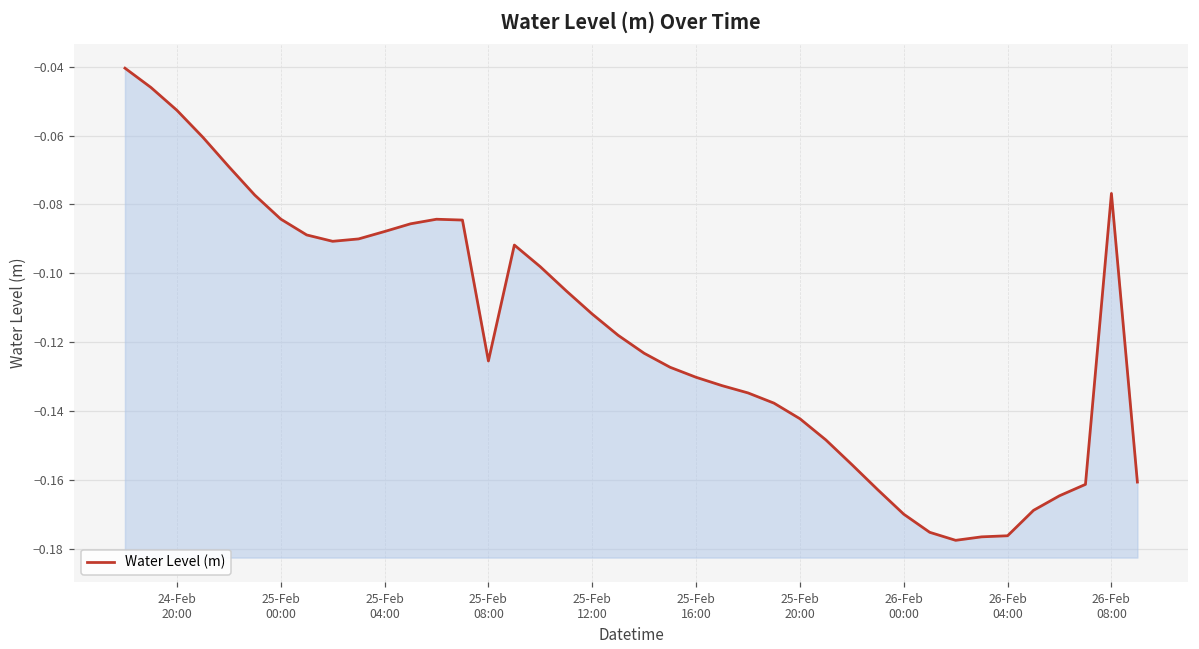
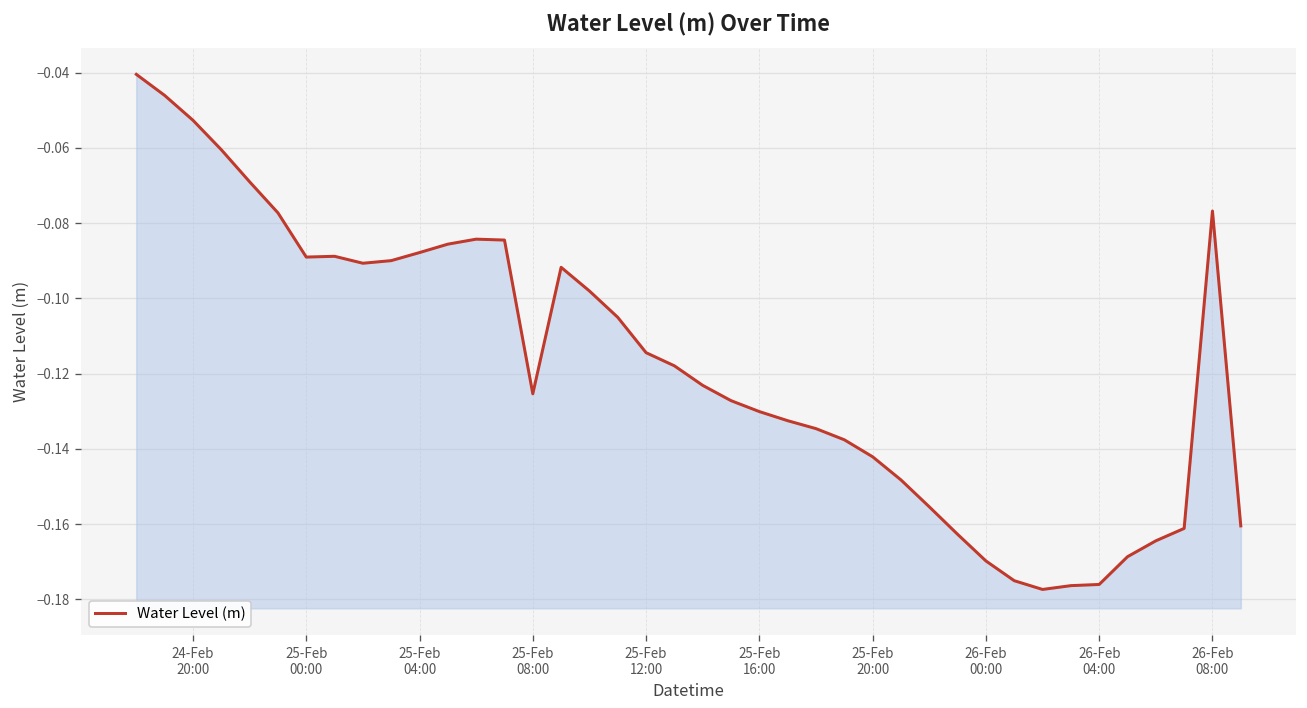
25-Feb 00:00: -0.084 -> -0.089
25-Feb 12:00: -0.112 -> -0.114
